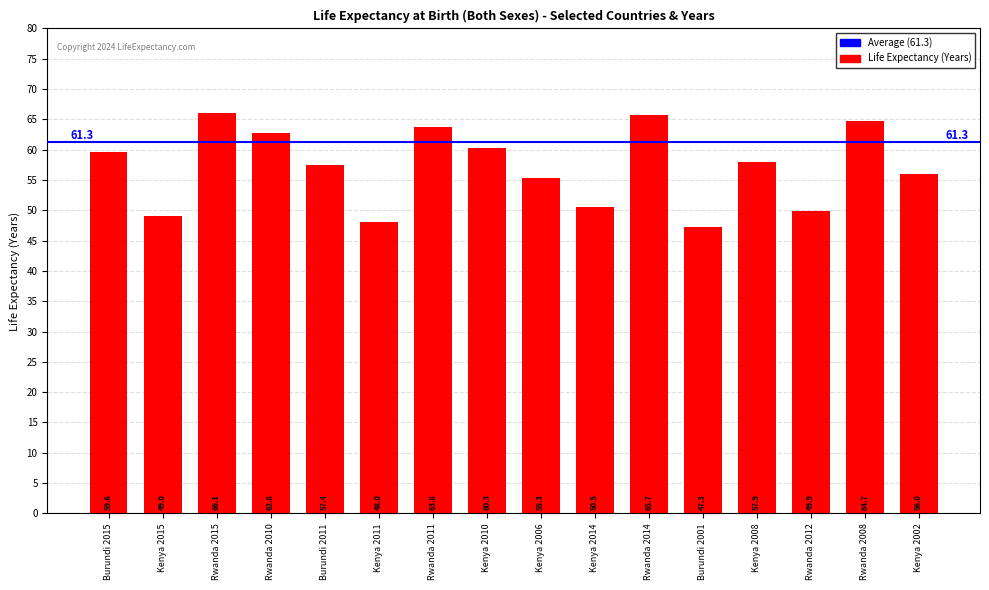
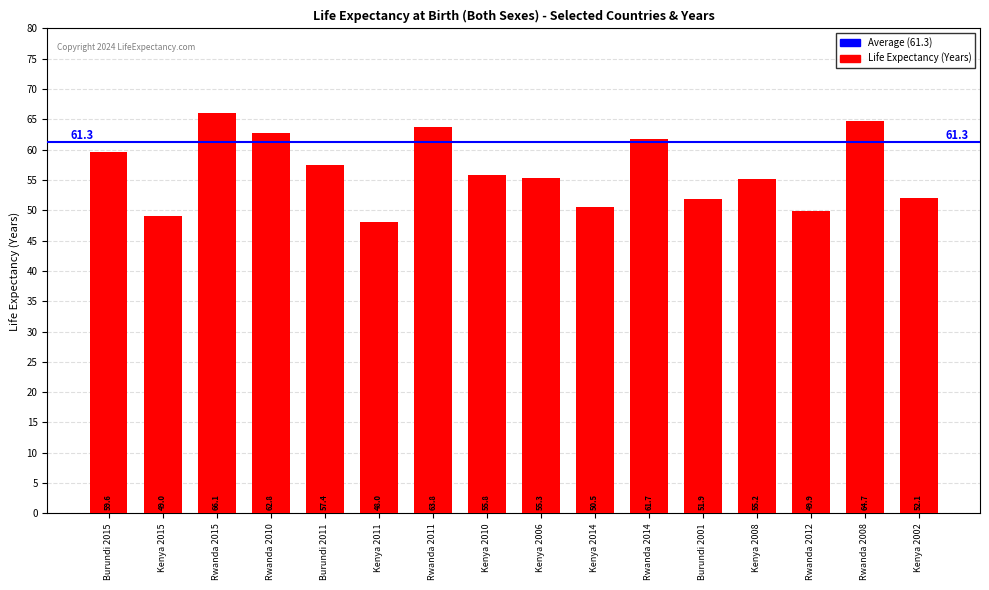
Kenya 2010: 60.3 -> 55.8
Rwanda 2014: 65.7 -> 61.7
Burundi 2001: 47.3 -> 51.9
Kenya 2008: 57.9 -> 55.2
Kenya 2002: 56.0 -> 52.1
